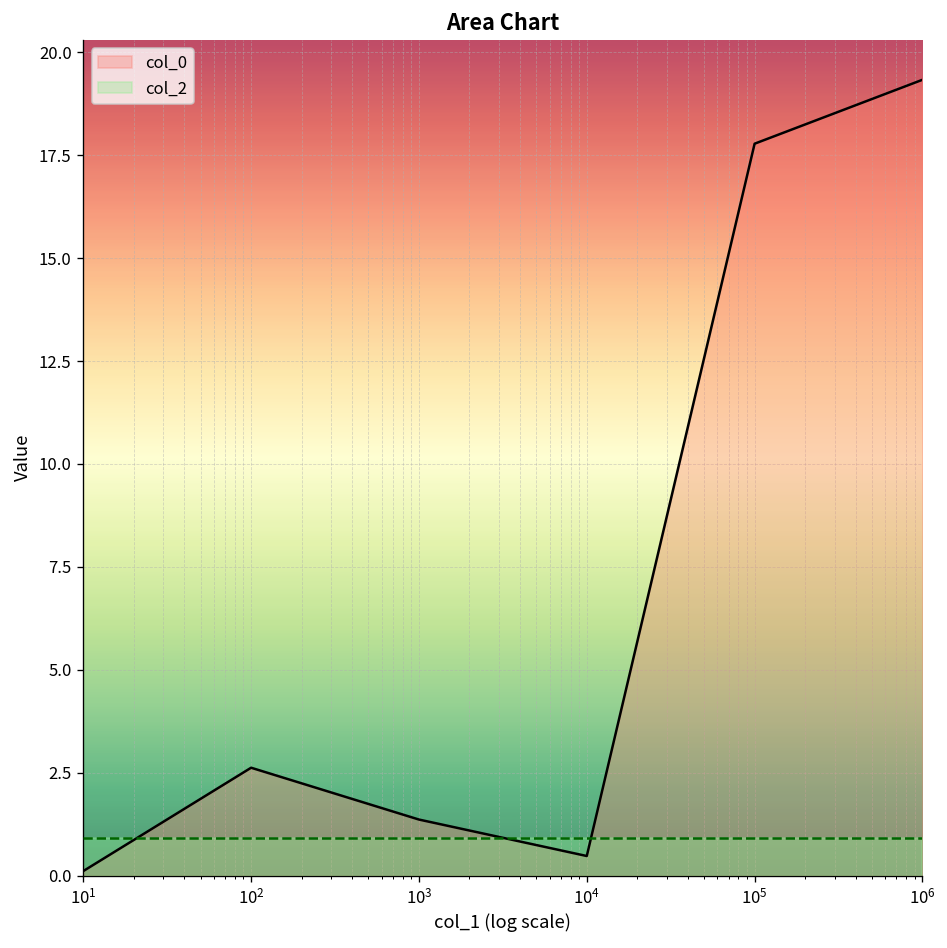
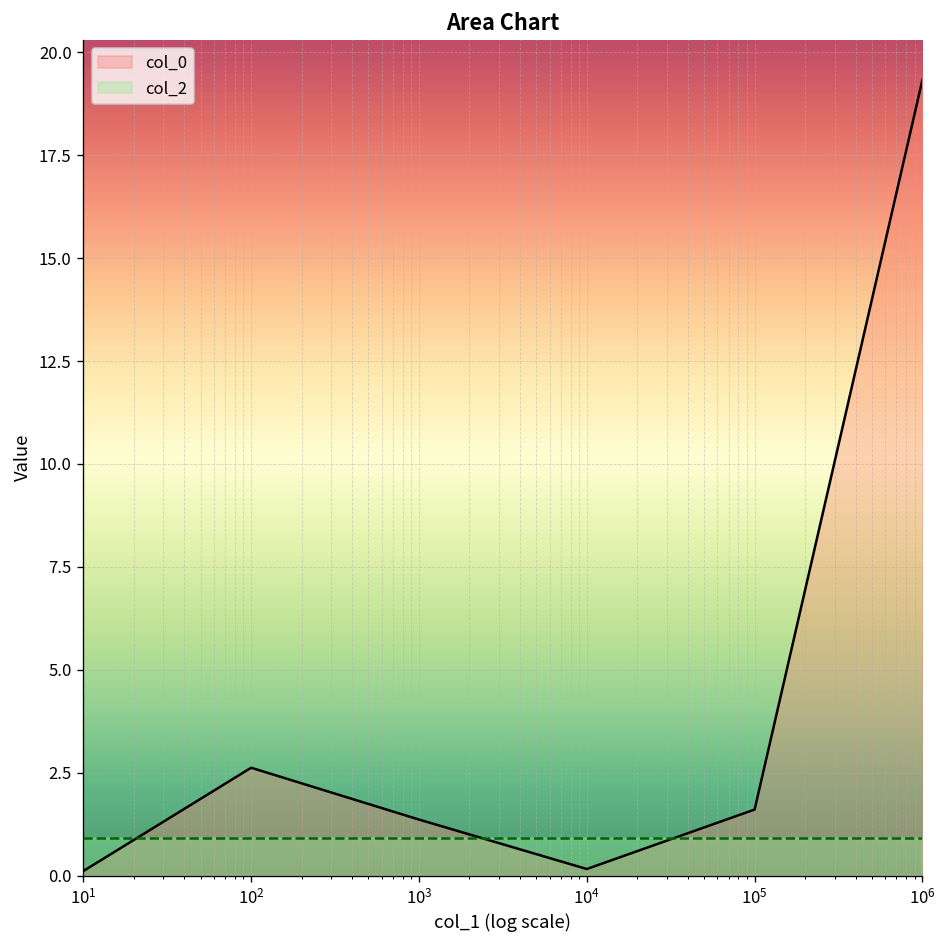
col_0, 10^4: 0.5 -> 0.2
col_0, 10^5: 17.8 -> 1.6
